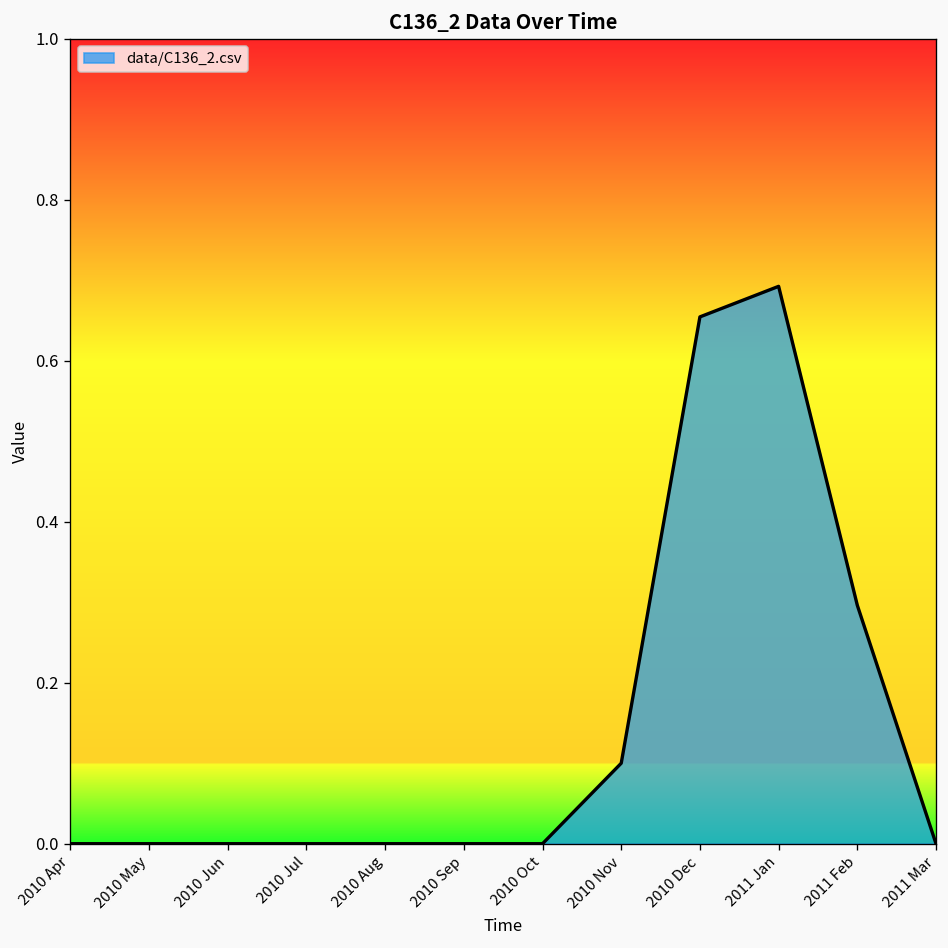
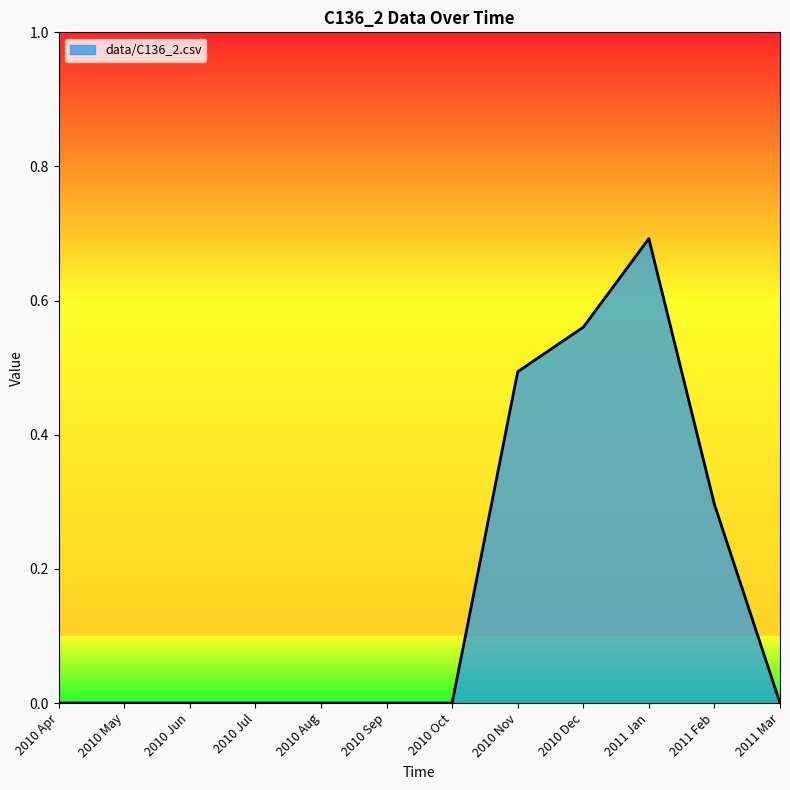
2010 Nov: 0.10 -> 0.49
2010 Dec: 0.65 -> 0.56
